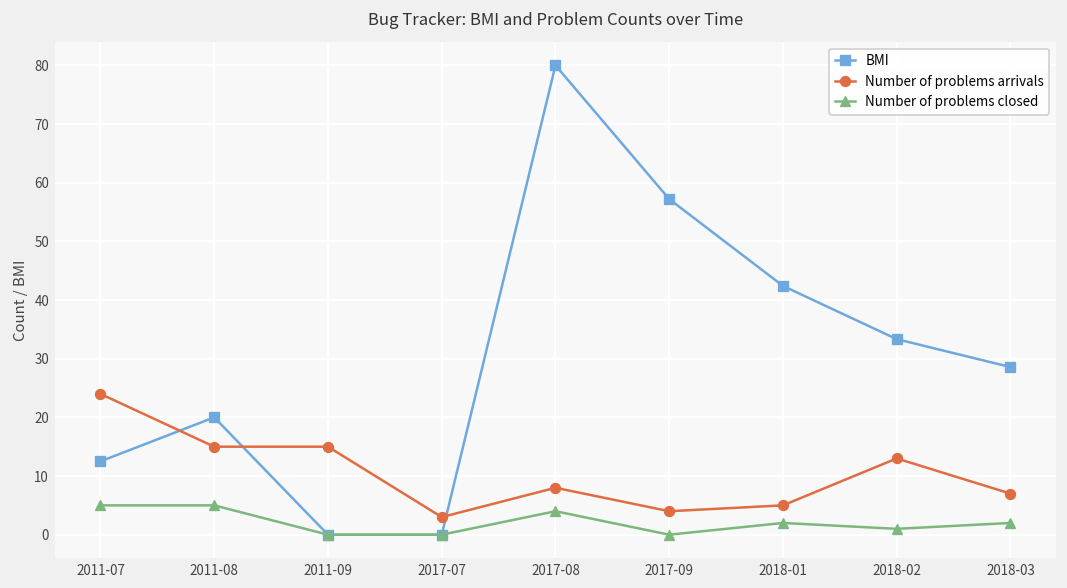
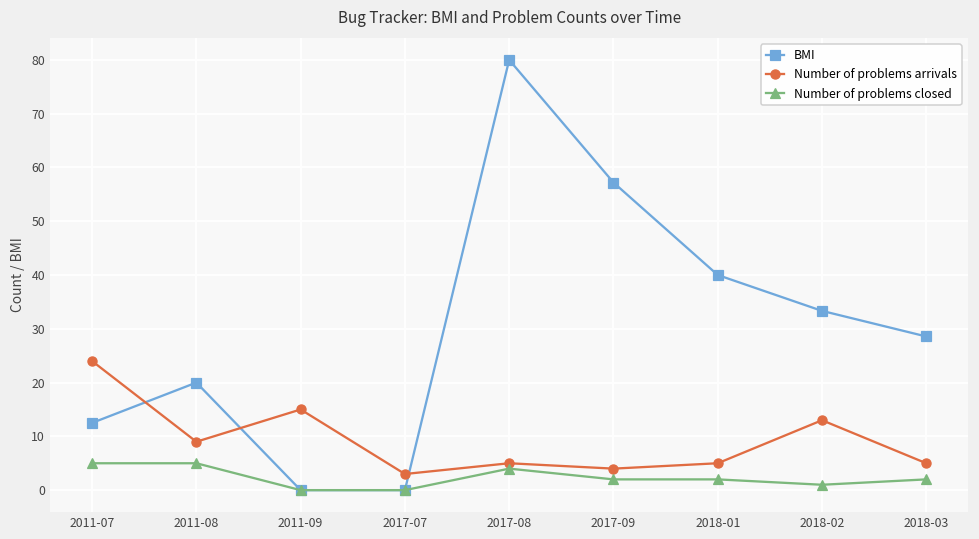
Number of problems arrivals, 2011-08: 15 -> 9
Number of problems arrivals, 2017-08: 8 -> 5
Number of problems closed, 2017-09: 0 -> 2
BMI, 2018-01: 42 -> 40
Number of problems arrivals, 2018-03: 7 -> 5
